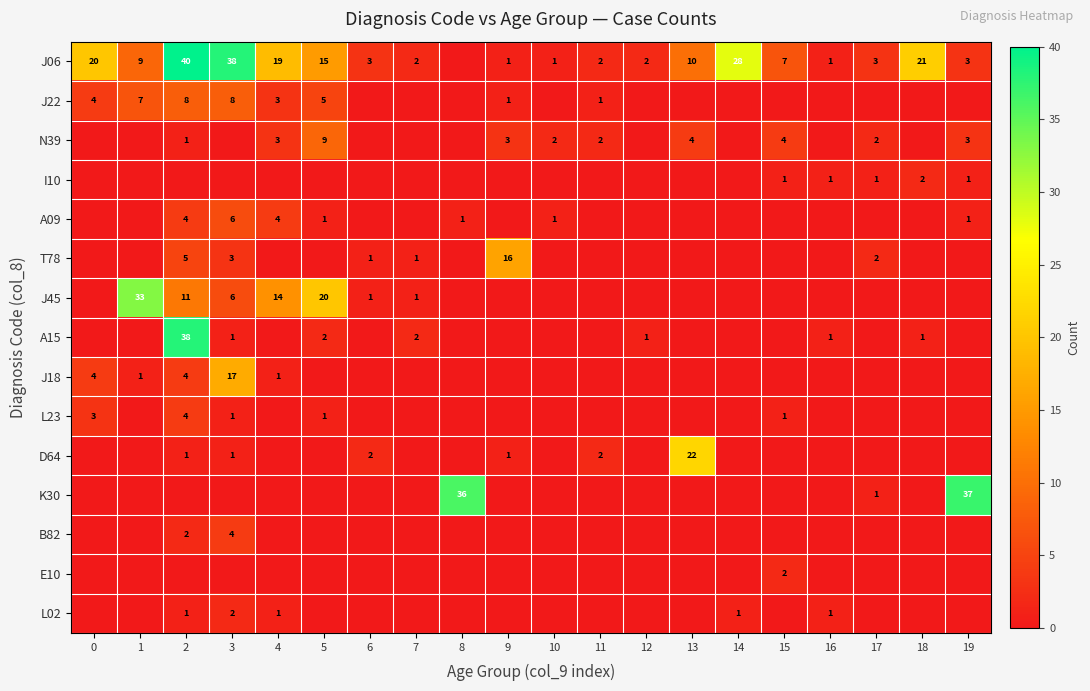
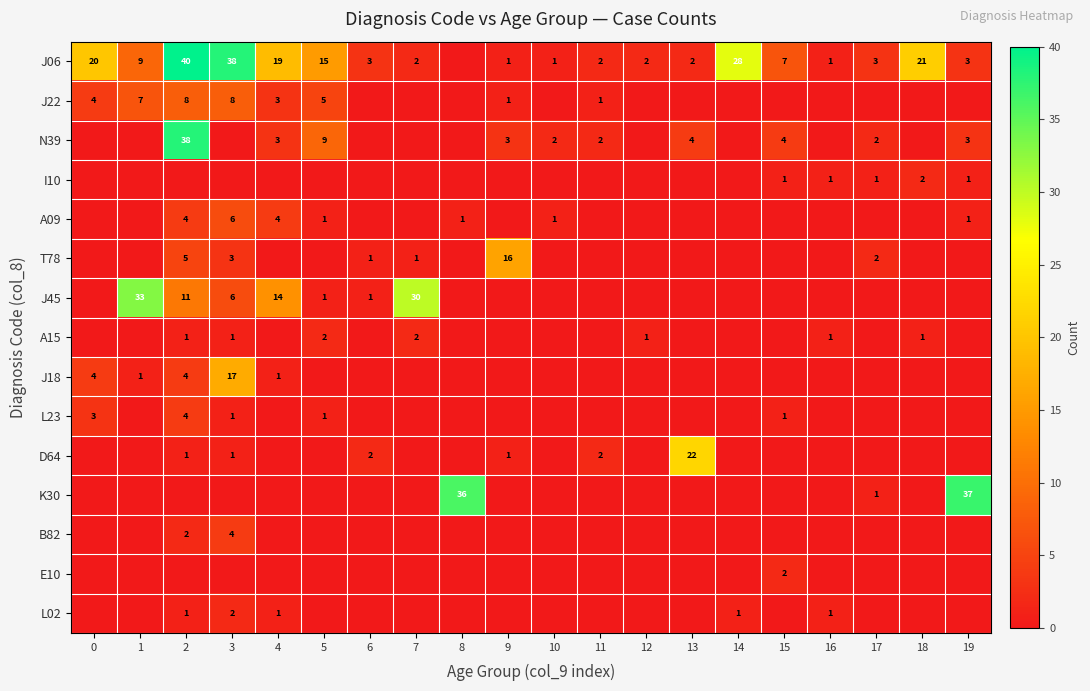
J06, 13: 10 -> 2
N39, 2: 1 -> 38
J45, 5: 20 -> 1
J45, 7: 1 -> 30
A15, 2: 38 -> 1
